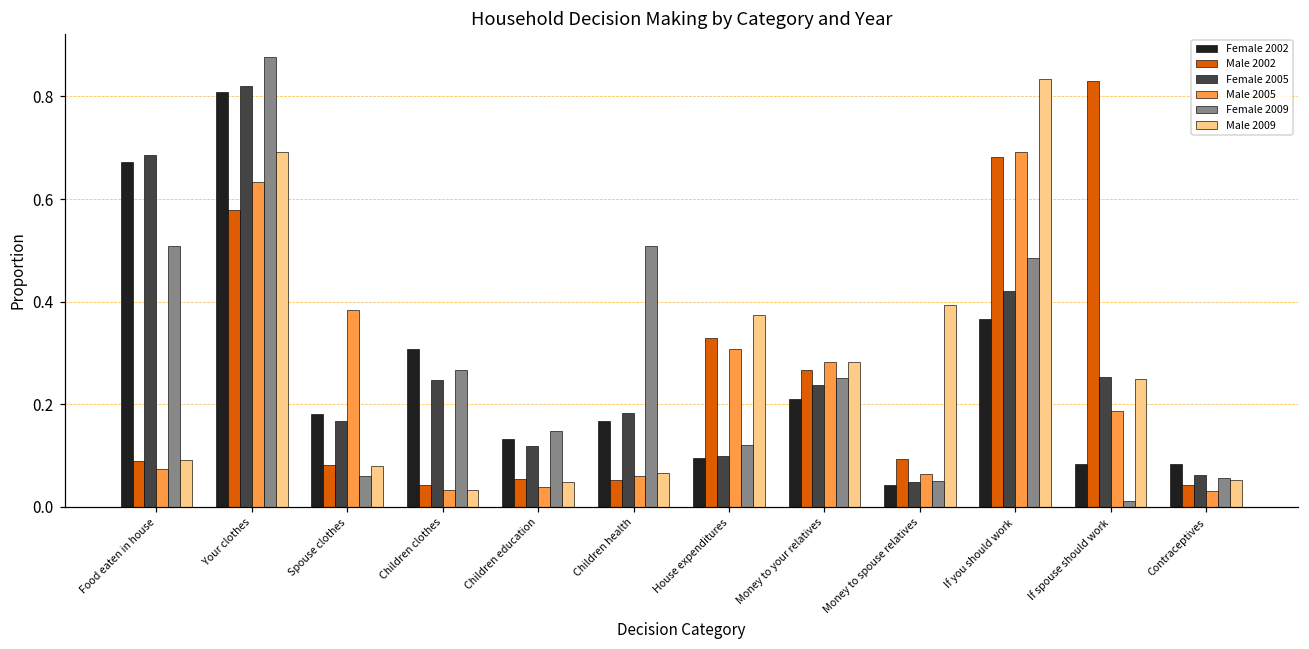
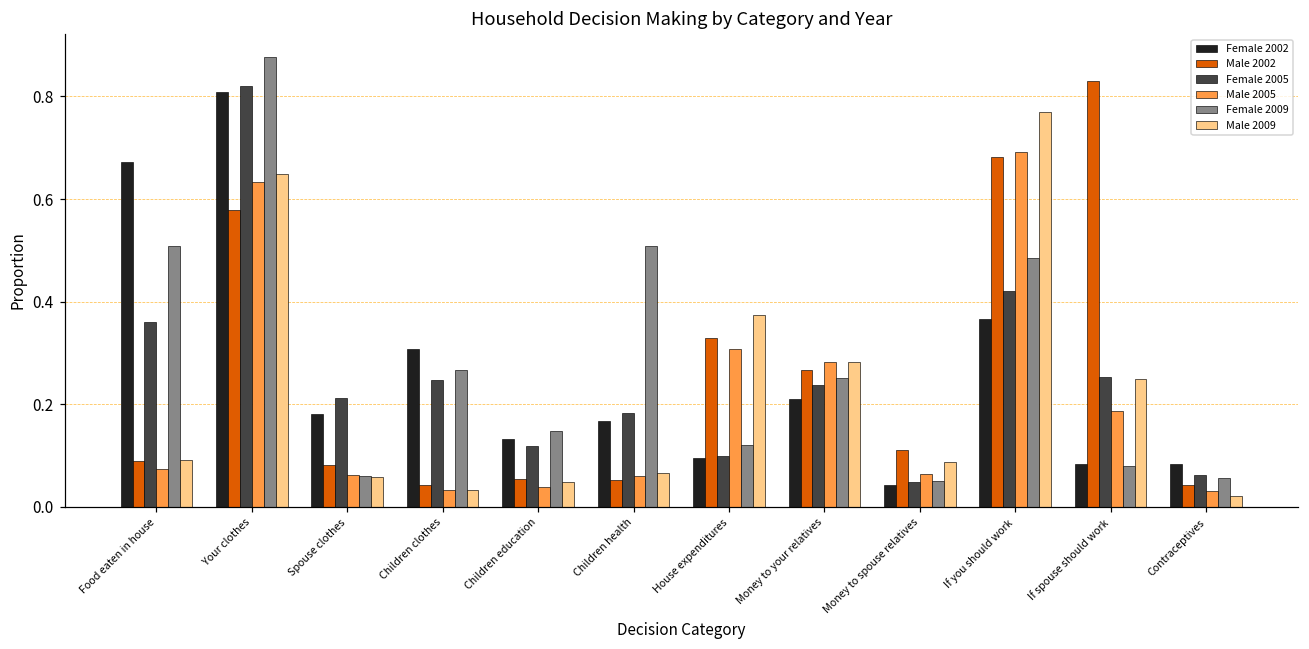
Female 2005, Food eaten in house: 0.69 -> 0.36
Male 2009, Your clothes: 0.69 -> 0.65
Female 2005, Spouse clothes: 0.17 -> 0.21
Male 2005, Spouse clothes: 0.38 -> 0.06
Male 2009, Spouse clothes: 0.08 -> 0.06
Male 2002, Money to spouse relatives: 0.09 -> 0.11
Male 2009, Money to spouse relatives: 0.39 -> 0.09
Male 2009, If you should work: 0.83 -> 0.77
Female 2009, If spouse should work: 0.01 -> 0.08
Male 2009, Contraceptives: 0.05 -> 0.02
